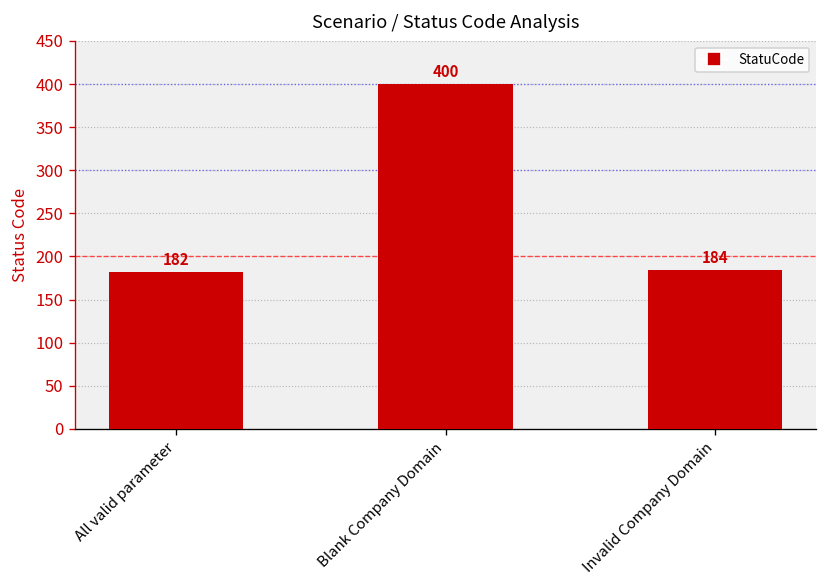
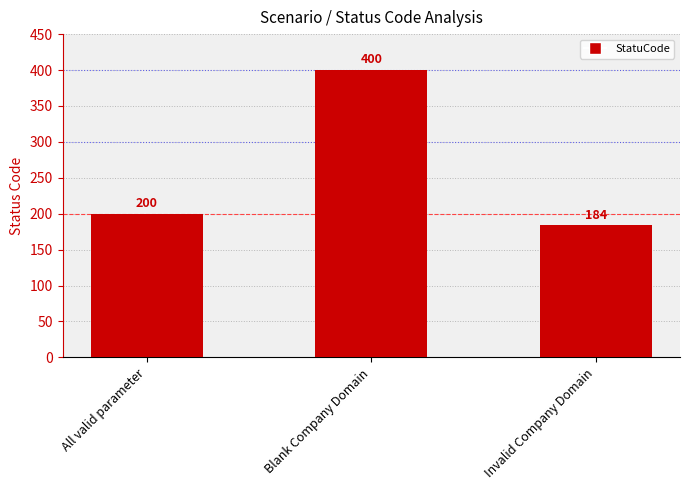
All valid parameter: 182 -> 200
